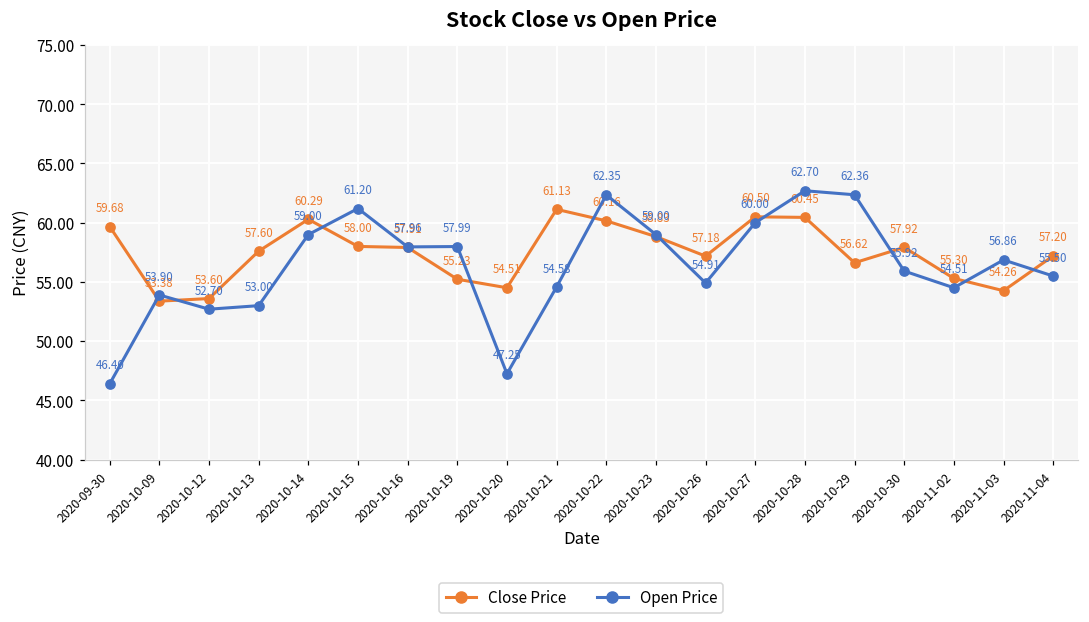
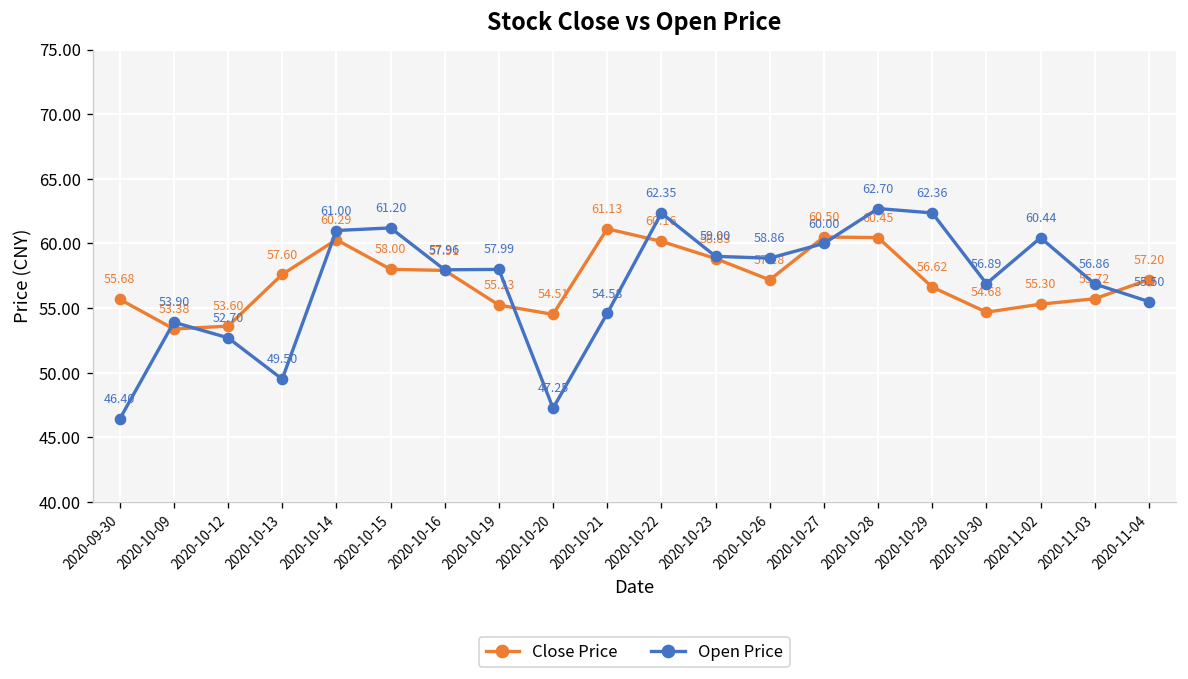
Close Price, 2020-09-30: 59.68 -> 55.68
Open Price, 2020-10-13: 53.00 -> 49.50
Open Price, 2020-10-14: 59.00 -> 61.00
Open Price, 2020-10-26: 54.91 -> 58.86
Close Price, 2020-10-30: 57.92 -> 54.68
Open Price, 2020-10-30: 55.92 -> 56.89
Open Price, 2020-11-02: 54.51 -> 60.44
Close Price, 2020-11-03: 54.26 -> 55.72
